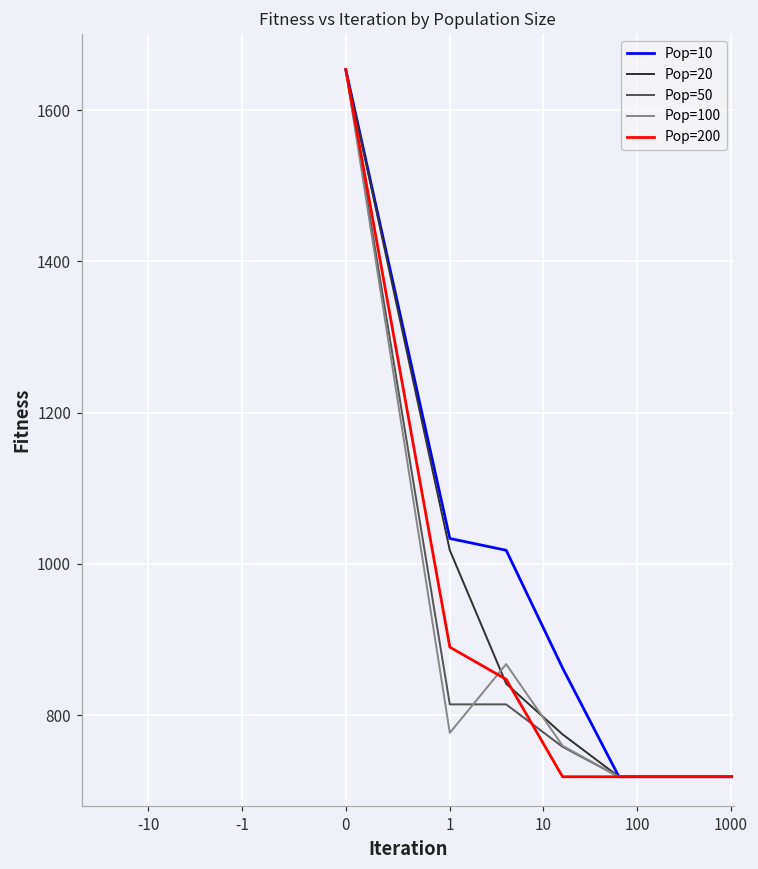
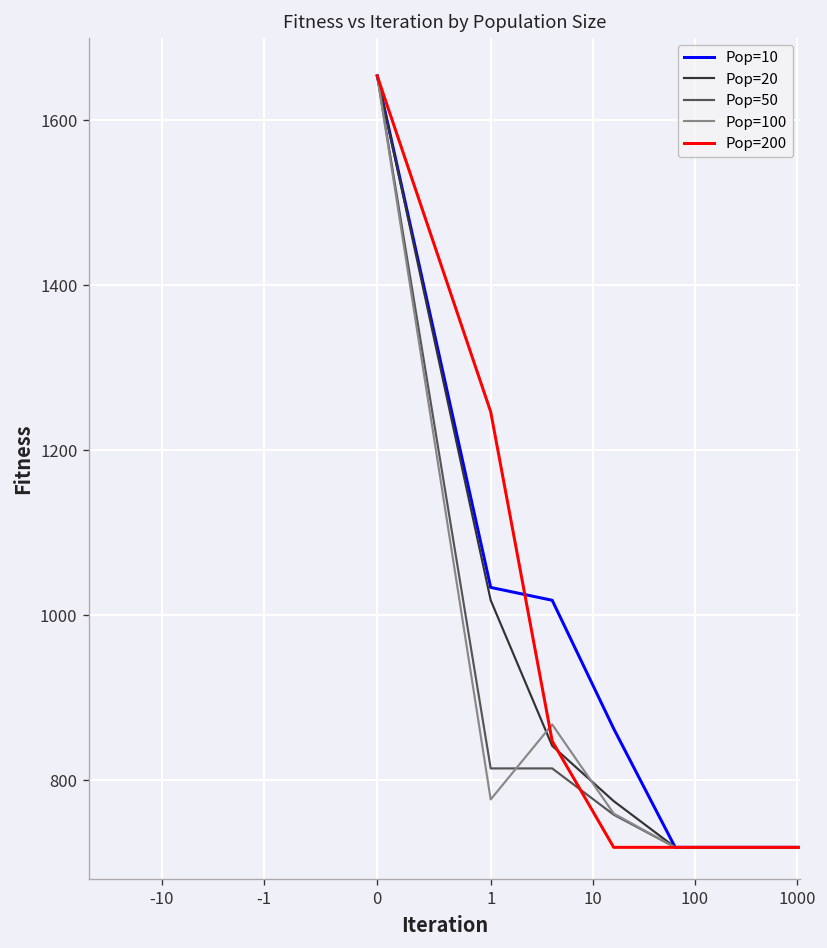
Pop=200, 1: 890 -> 1250
